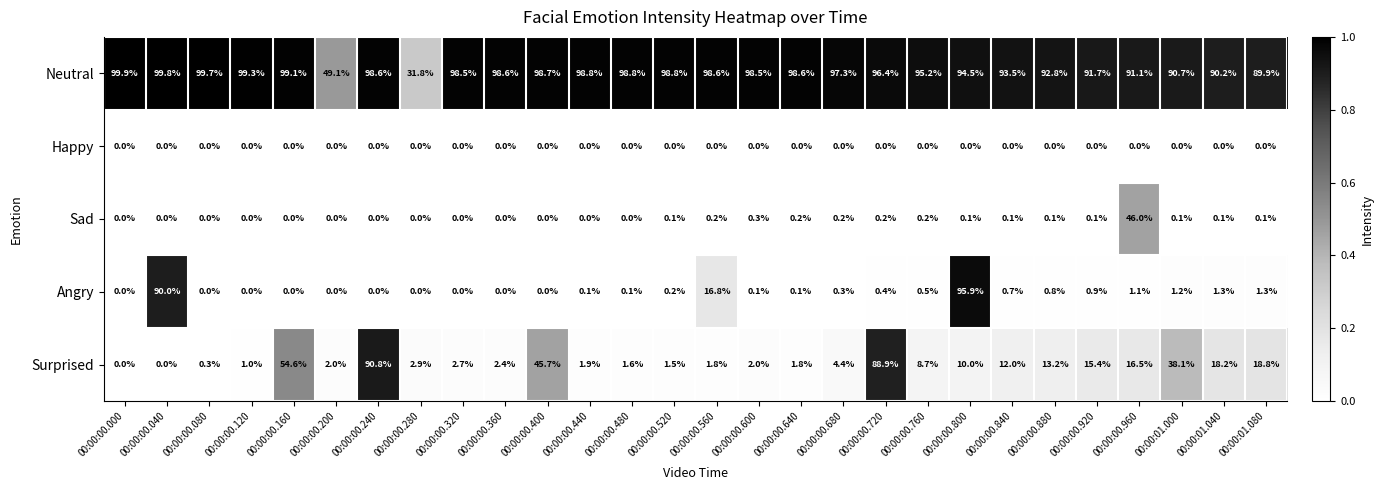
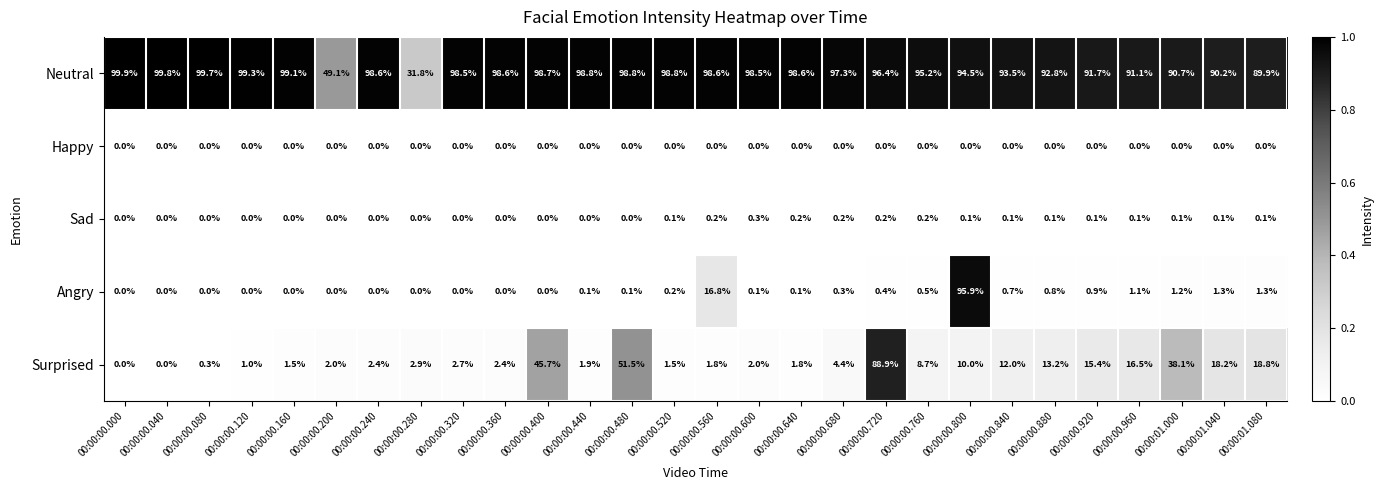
Sad, 00:00:00.960: 46.0% -> 0.1%
Angry, 00:00:00.040: 90.0% -> 0.0%
Surprised, 00:00:00.160: 54.6% -> 1.5%
Surprised, 00:00:00.240: 90.8% -> 2.4%
Surprised, 00:00:00.480: 1.6% -> 51.5%
